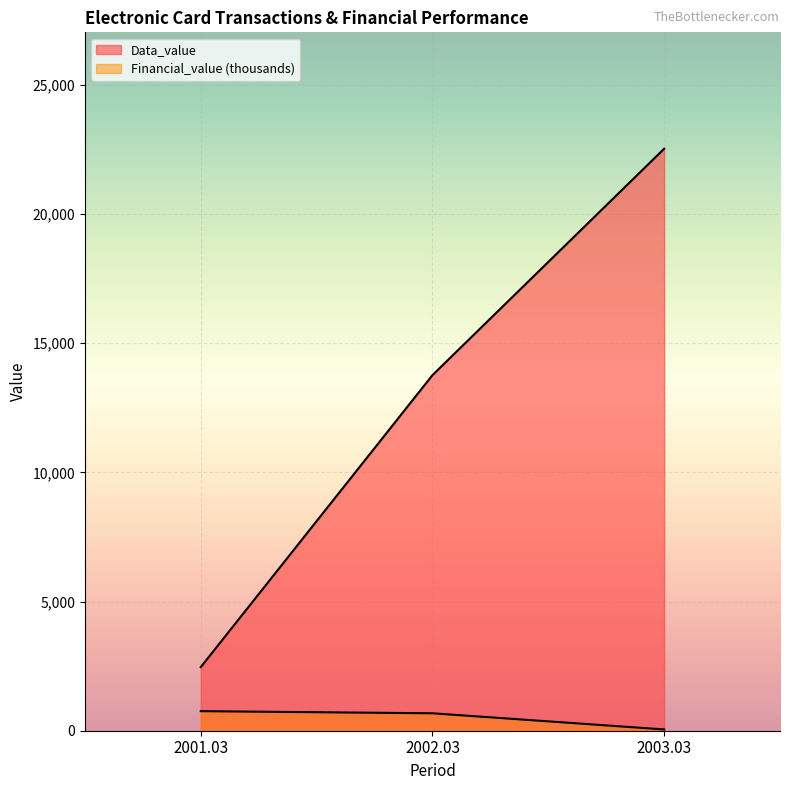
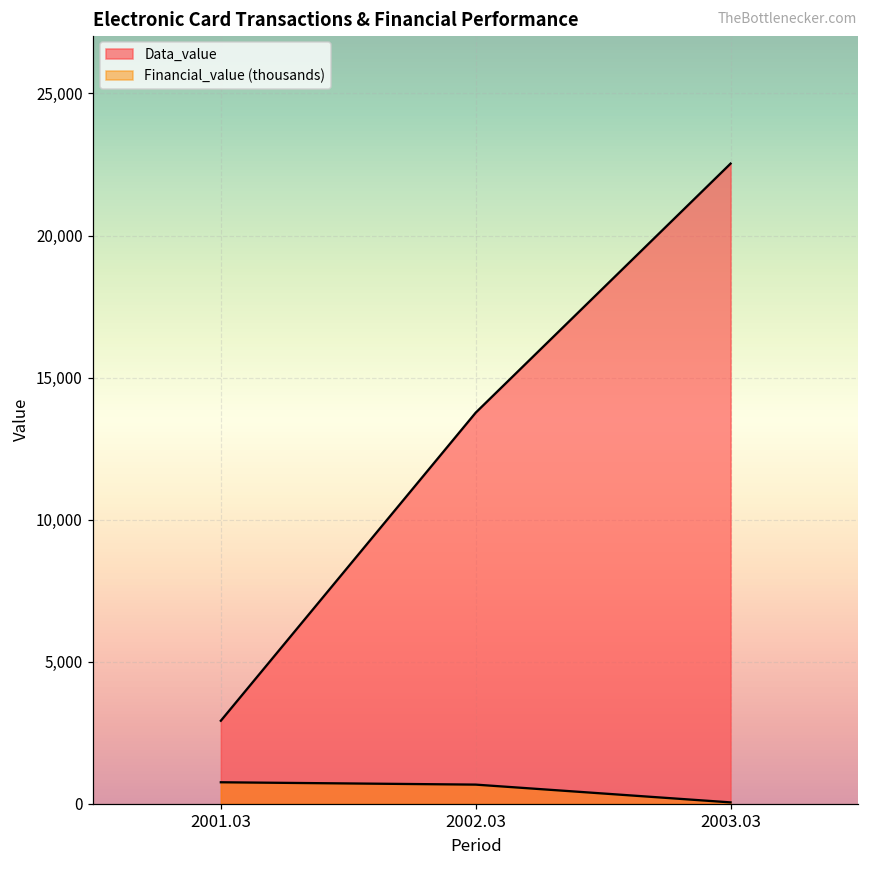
Data_value, 2001.03: 2,500 -> 2,900
